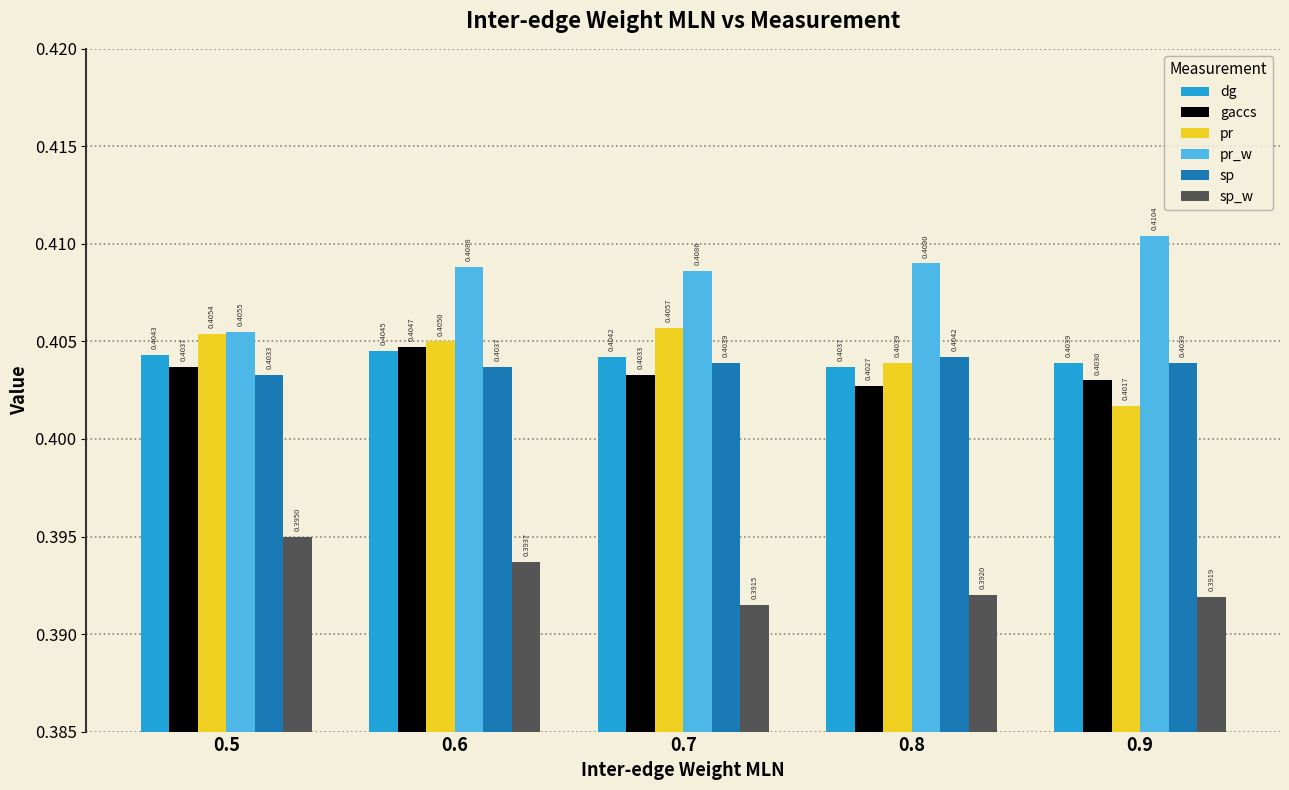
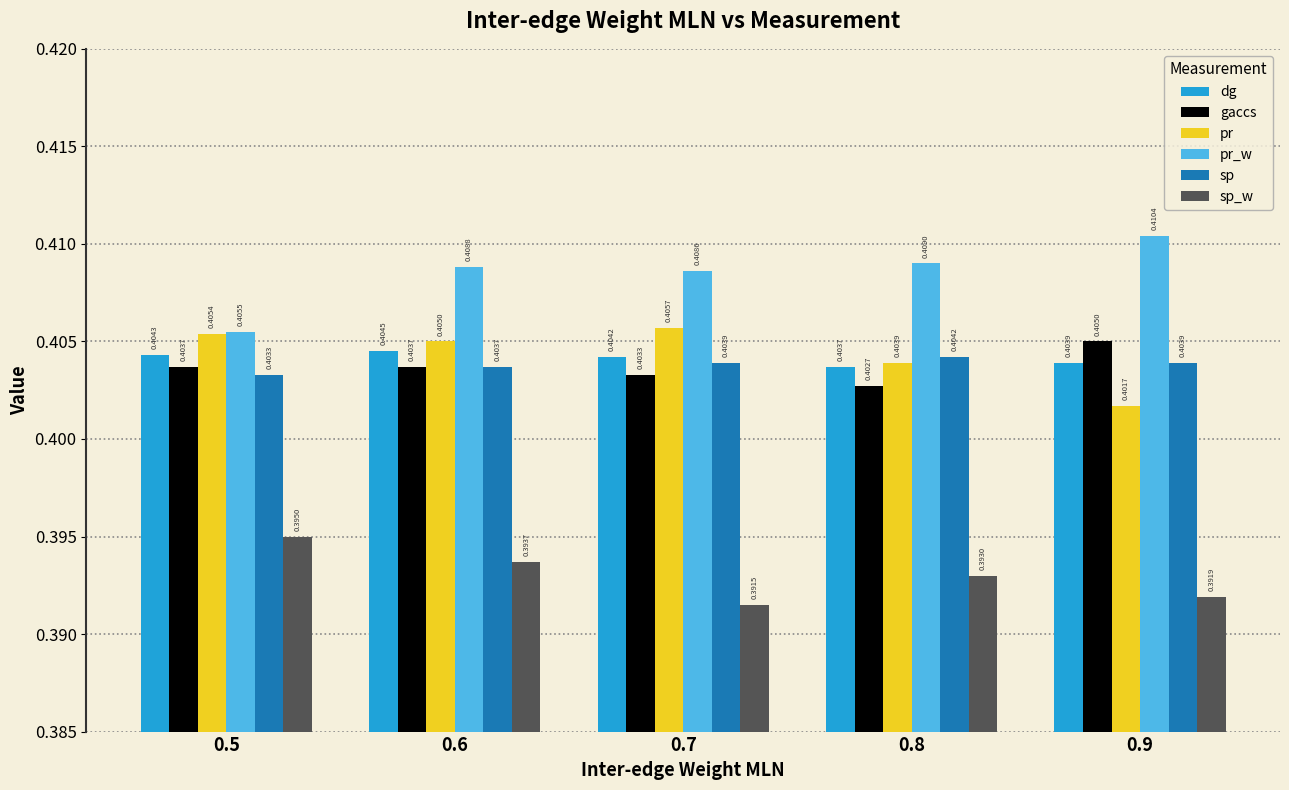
gaccs, 0.6: 0.4047 -> 0.4037
sp_w, 0.8: 0.3920 -> 0.3930
gaccs, 0.9: 0.4030 -> 0.4050
